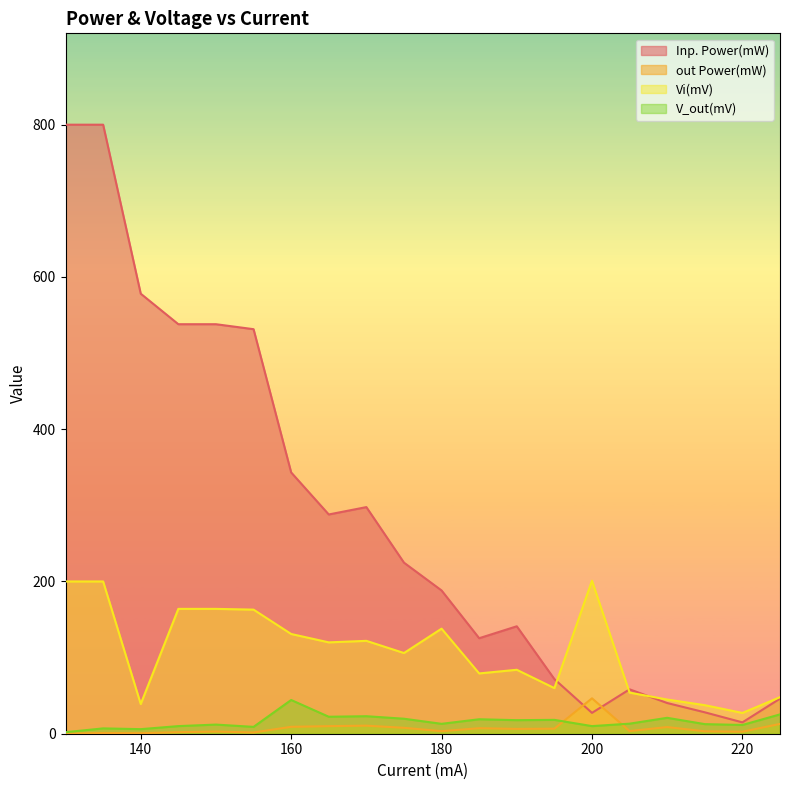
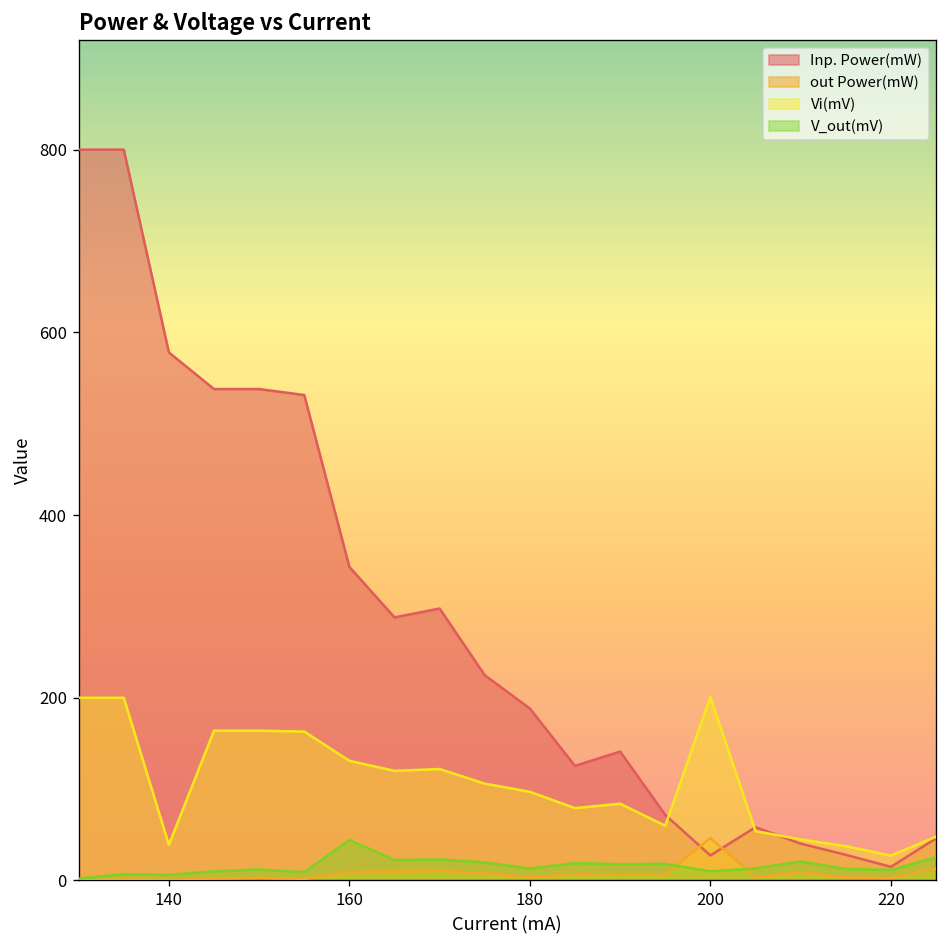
Vi(mV), 180: 140 -> 100
